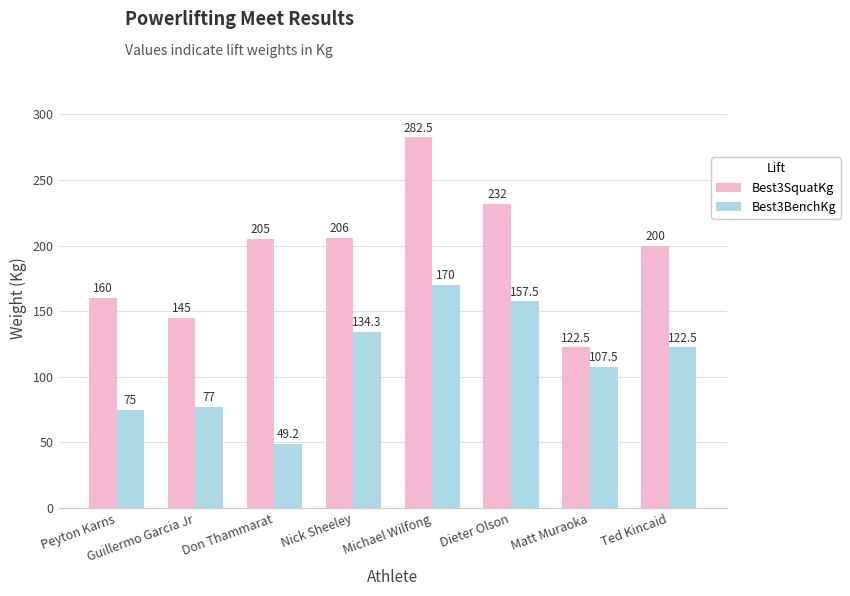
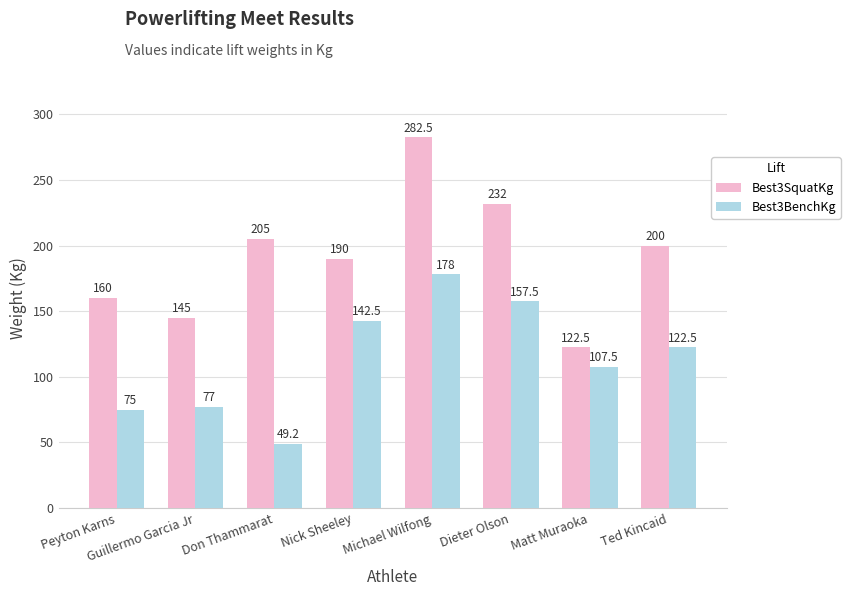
Best3SquatKg, Nick Sheeley: 206 -> 190
Best3BenchKg, Nick Sheeley: 134.3 -> 142.5
Best3BenchKg, Michael Wilfong: 170 -> 178
